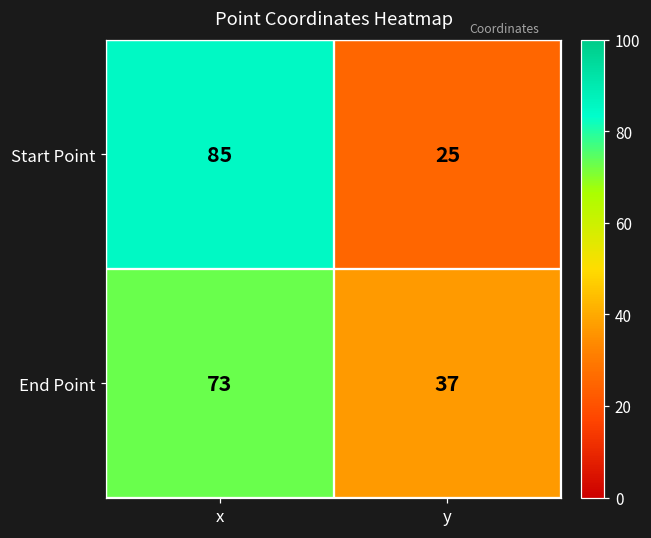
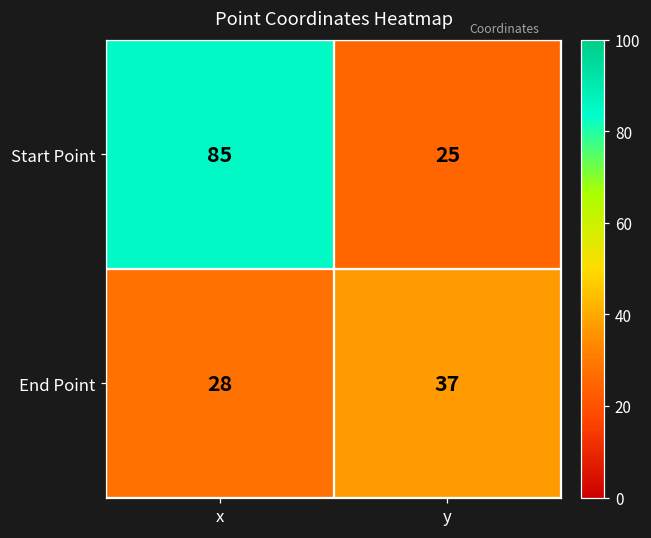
End Point, x: 73 -> 28
